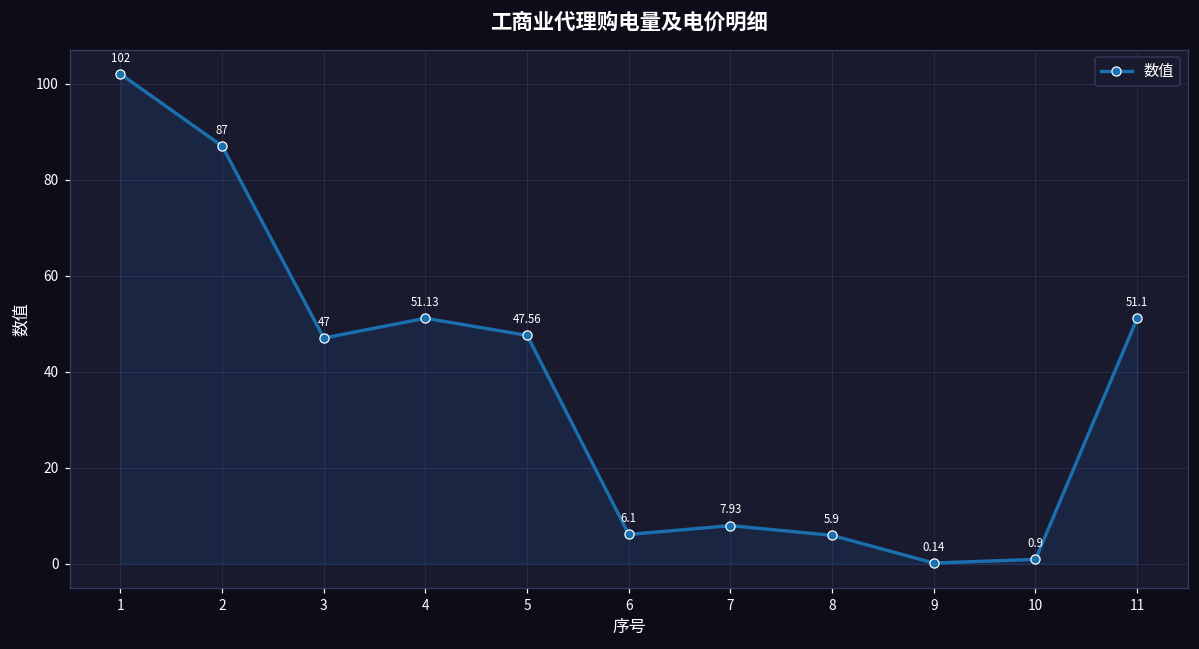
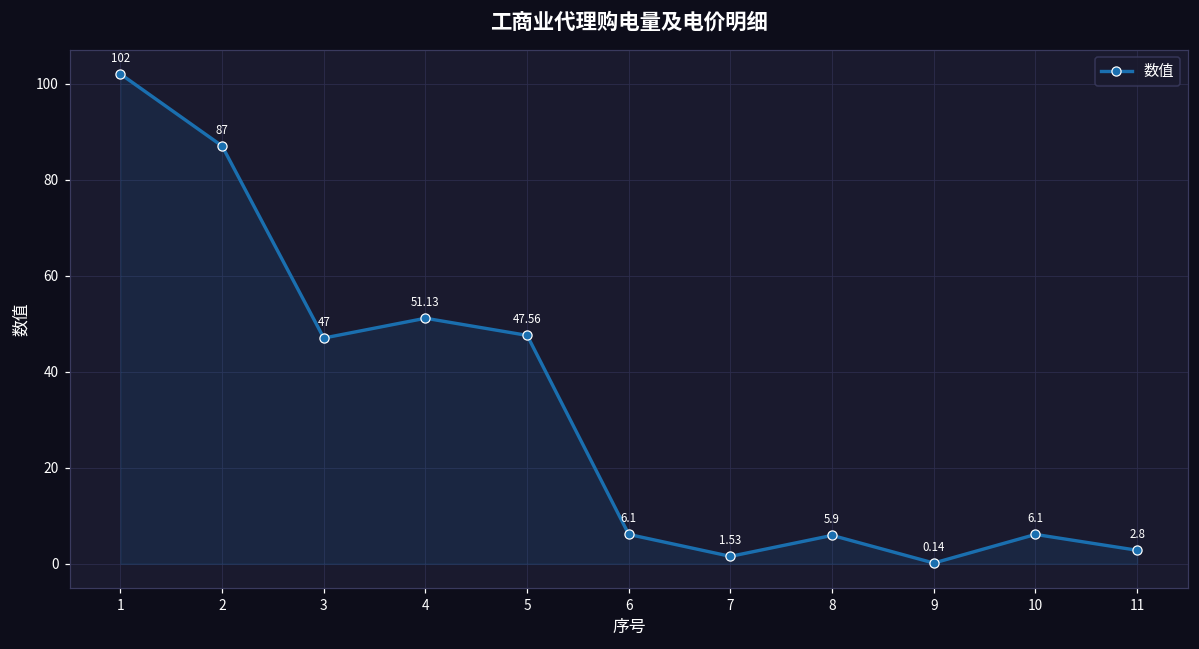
7: 7.93 -> 1.53
10: 0.9 -> 6.1
11: 51.1 -> 2.8
